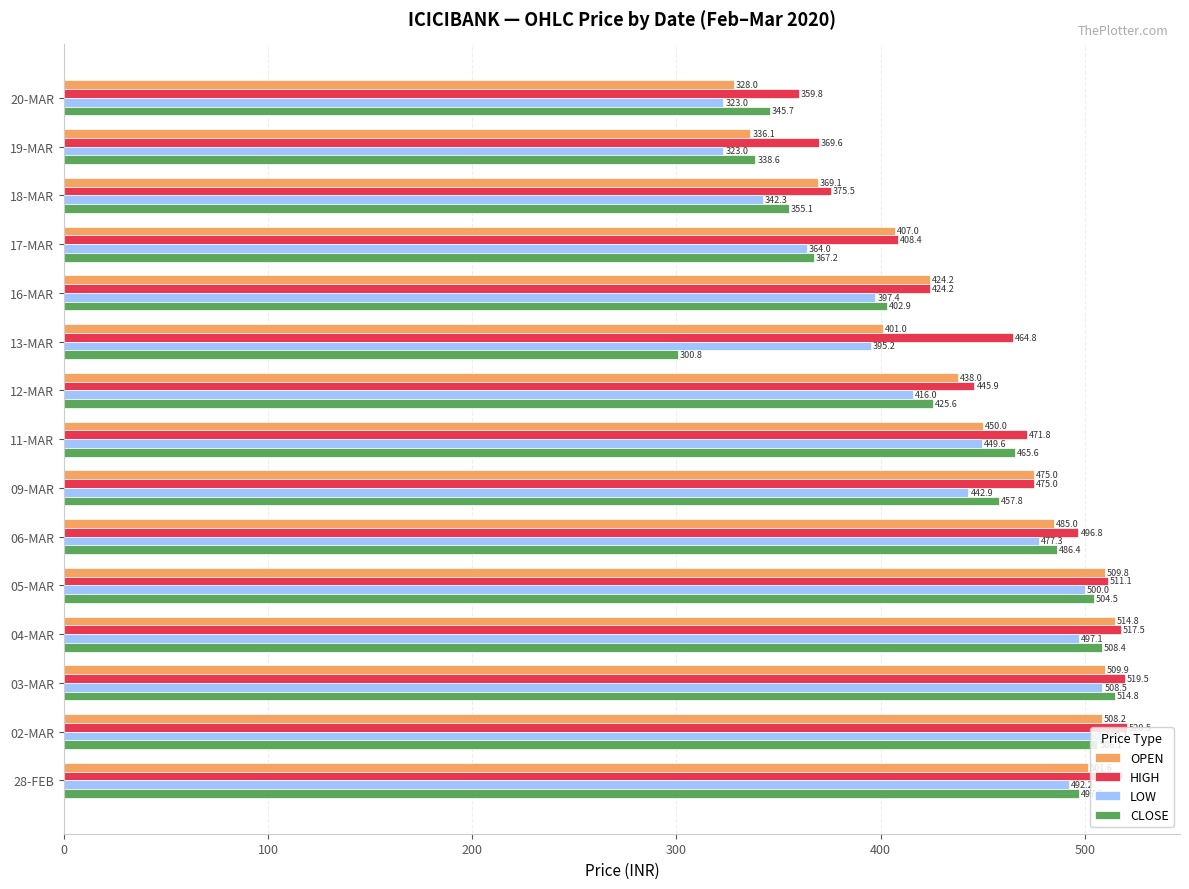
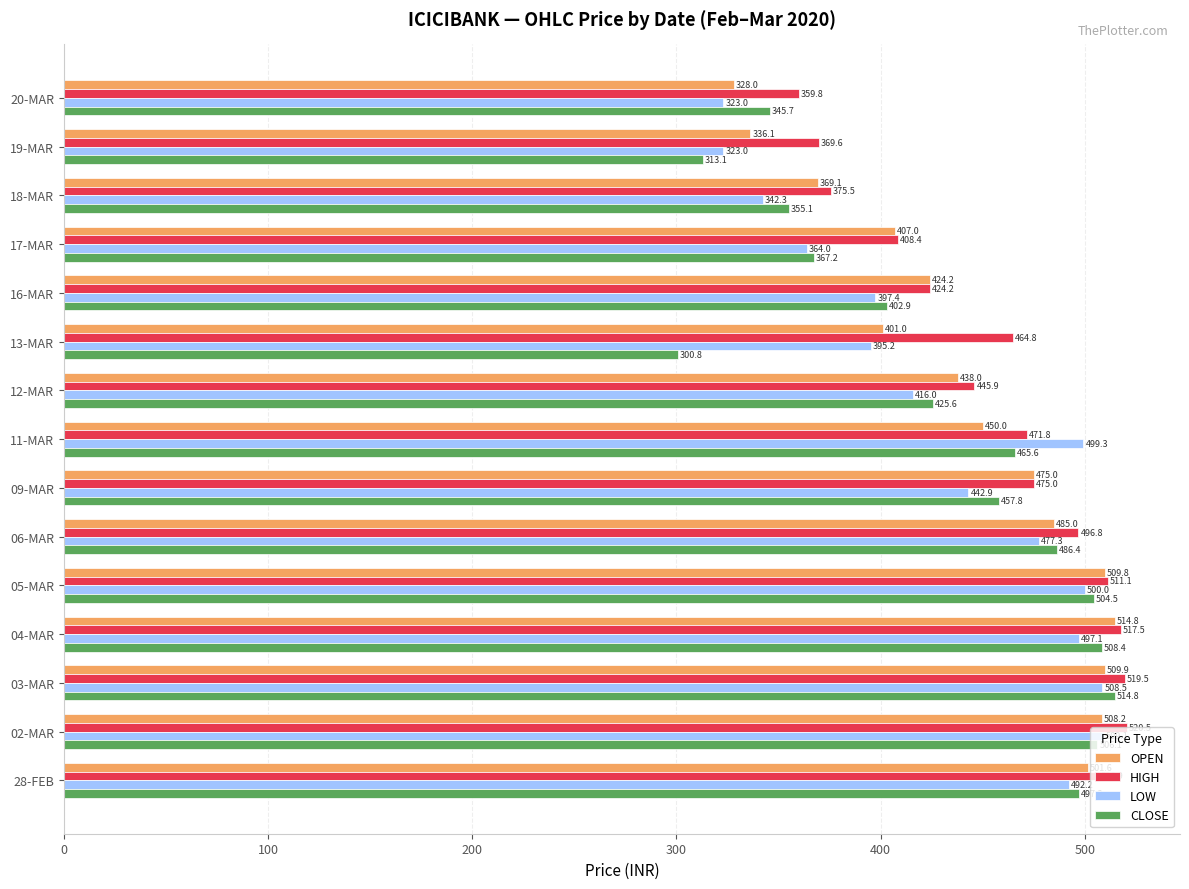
CLOSE, 19-MAR: 338.6 -> 313.1
LOW, 11-MAR: 449.6 -> 499.3
